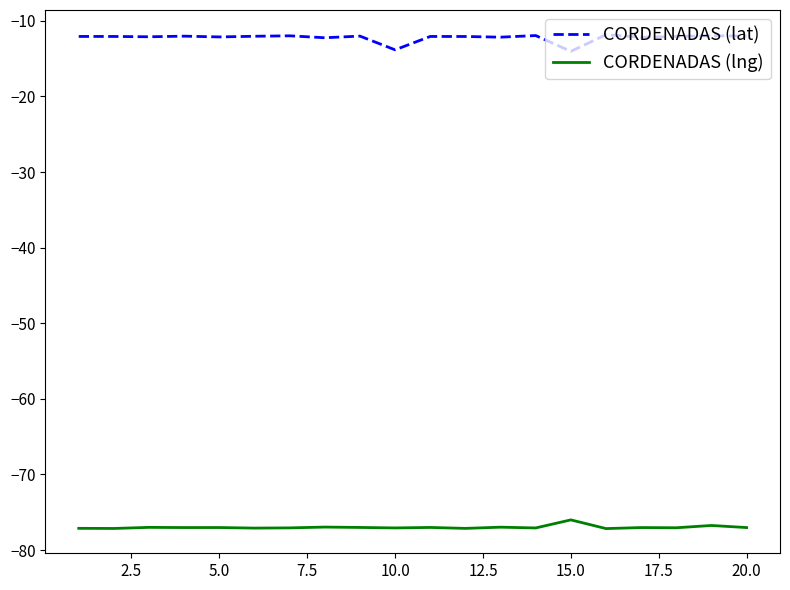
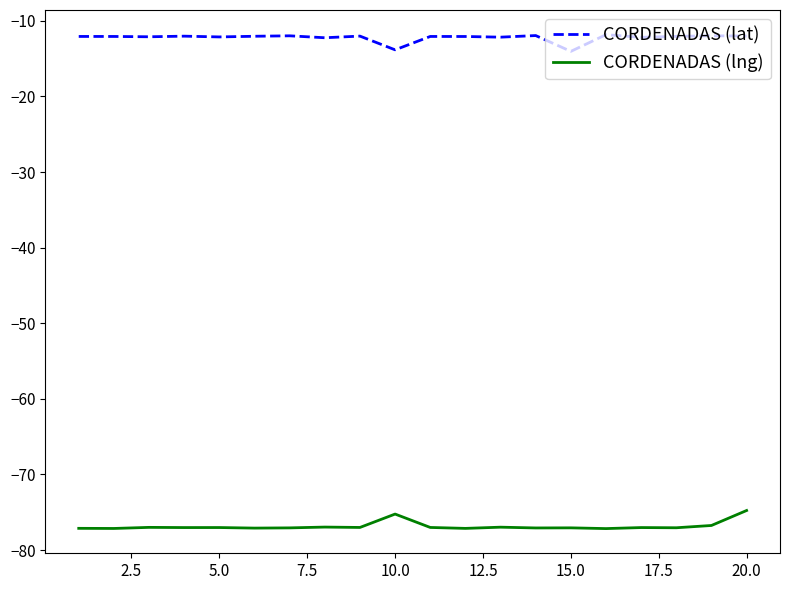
CORDENADAS (lng), 10.0: -77 -> -75
CORDENADAS (lng), 15.0: -76 -> -77
CORDENADAS (lng), 20.0: -77 -> -75
